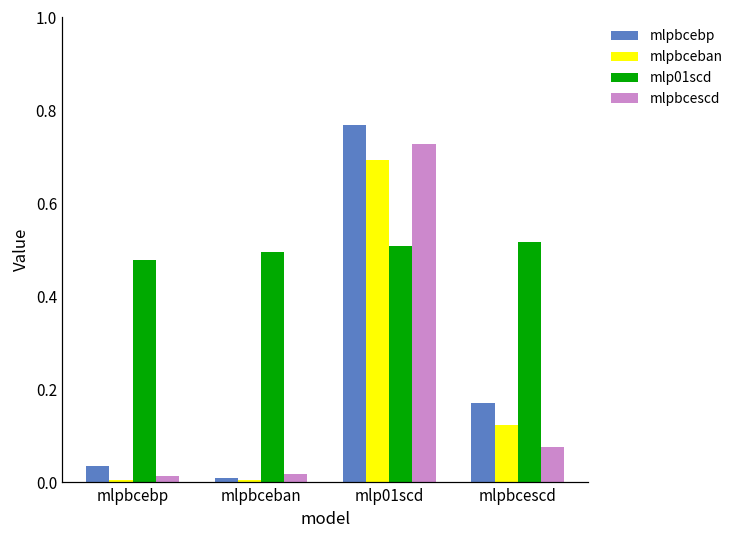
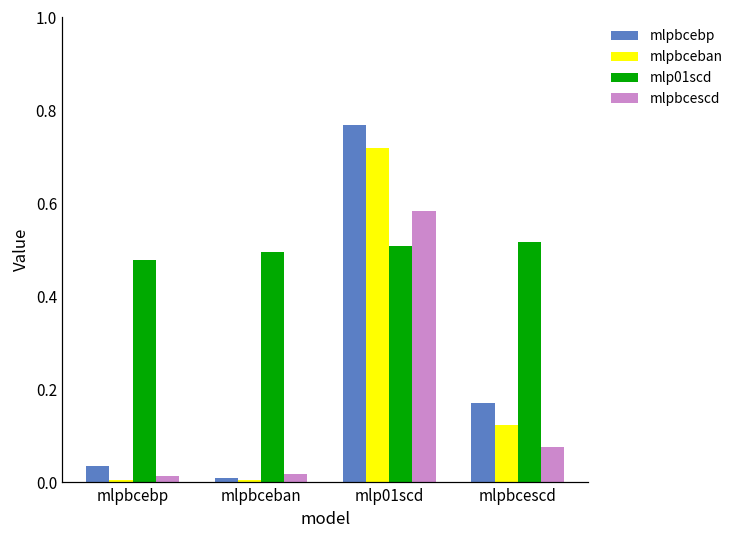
mlpbceban, mlp01scd: 0.69 -> 0.72
mlpbcescd, mlp01scd: 0.73 -> 0.58
